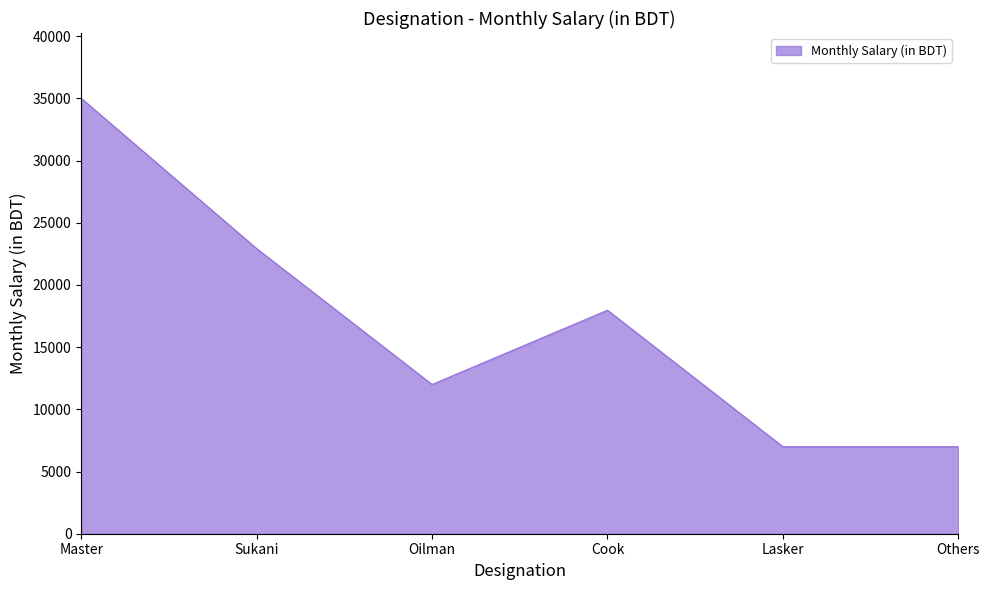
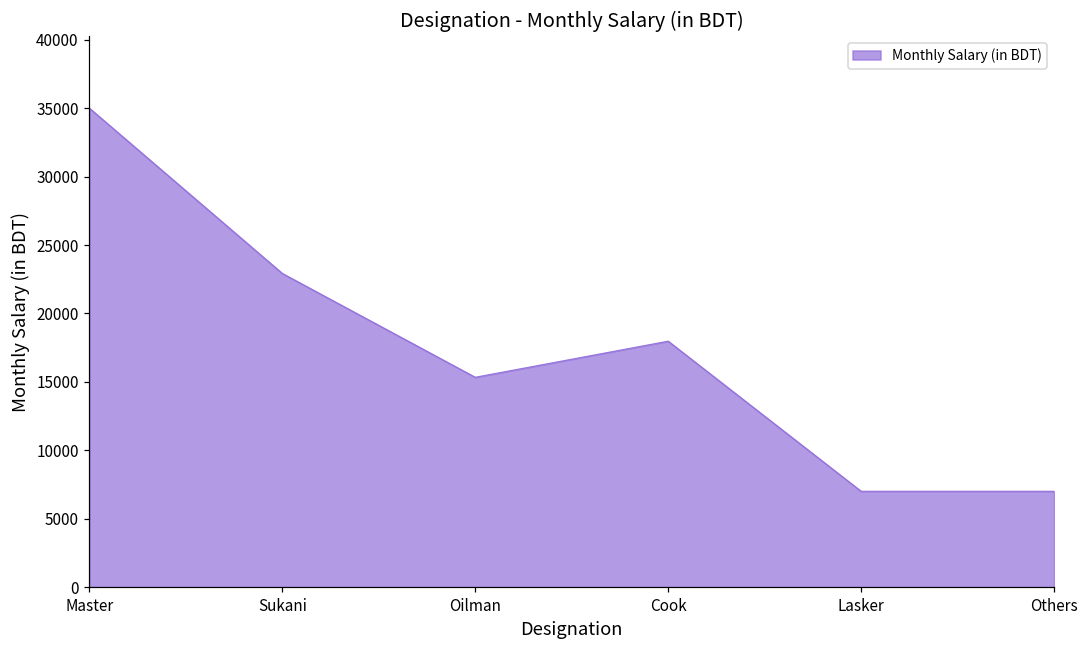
Oilman: 12000 -> 15300
